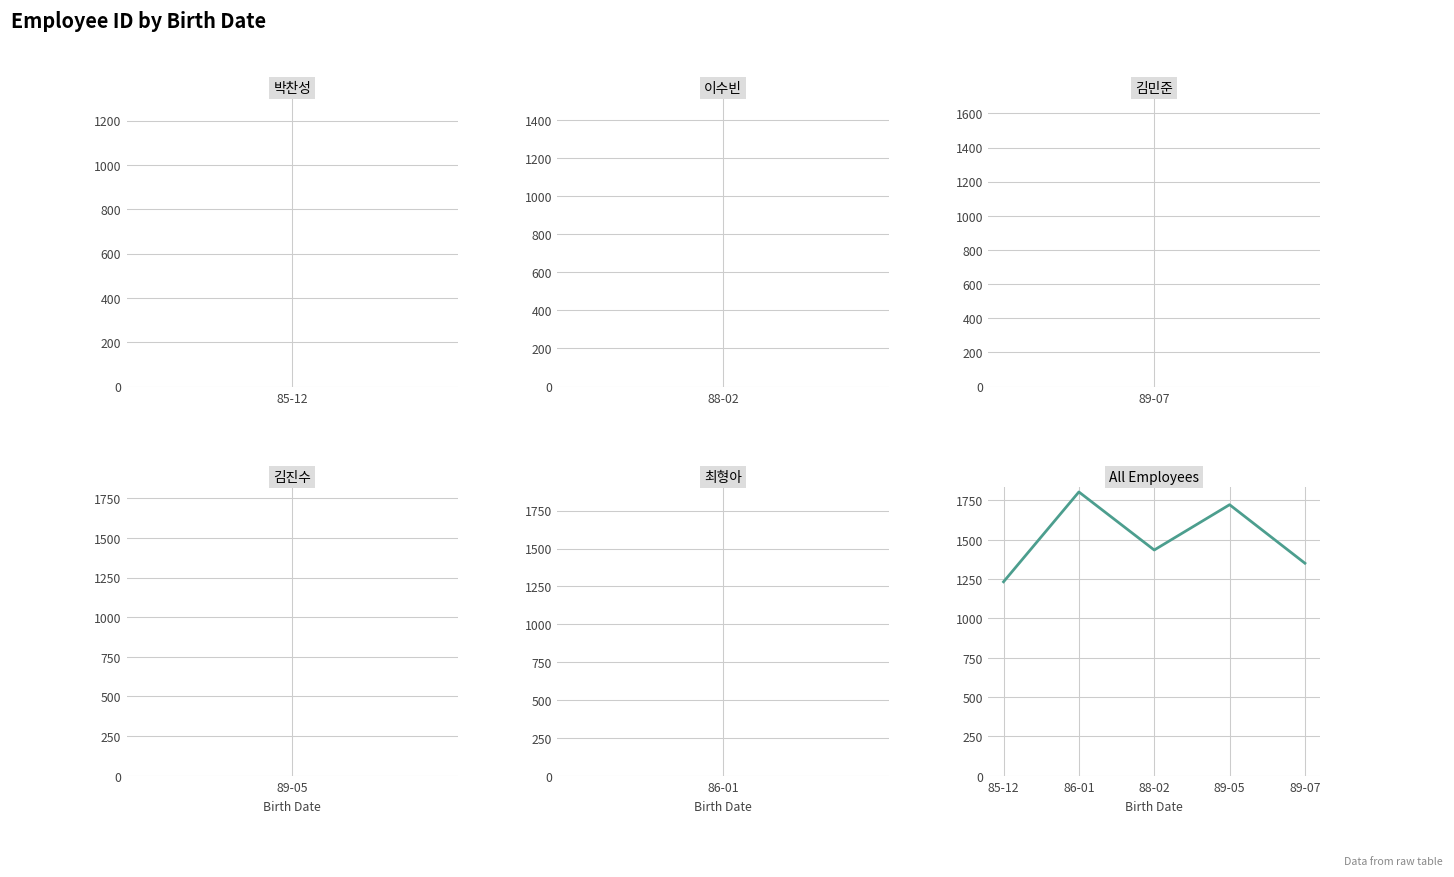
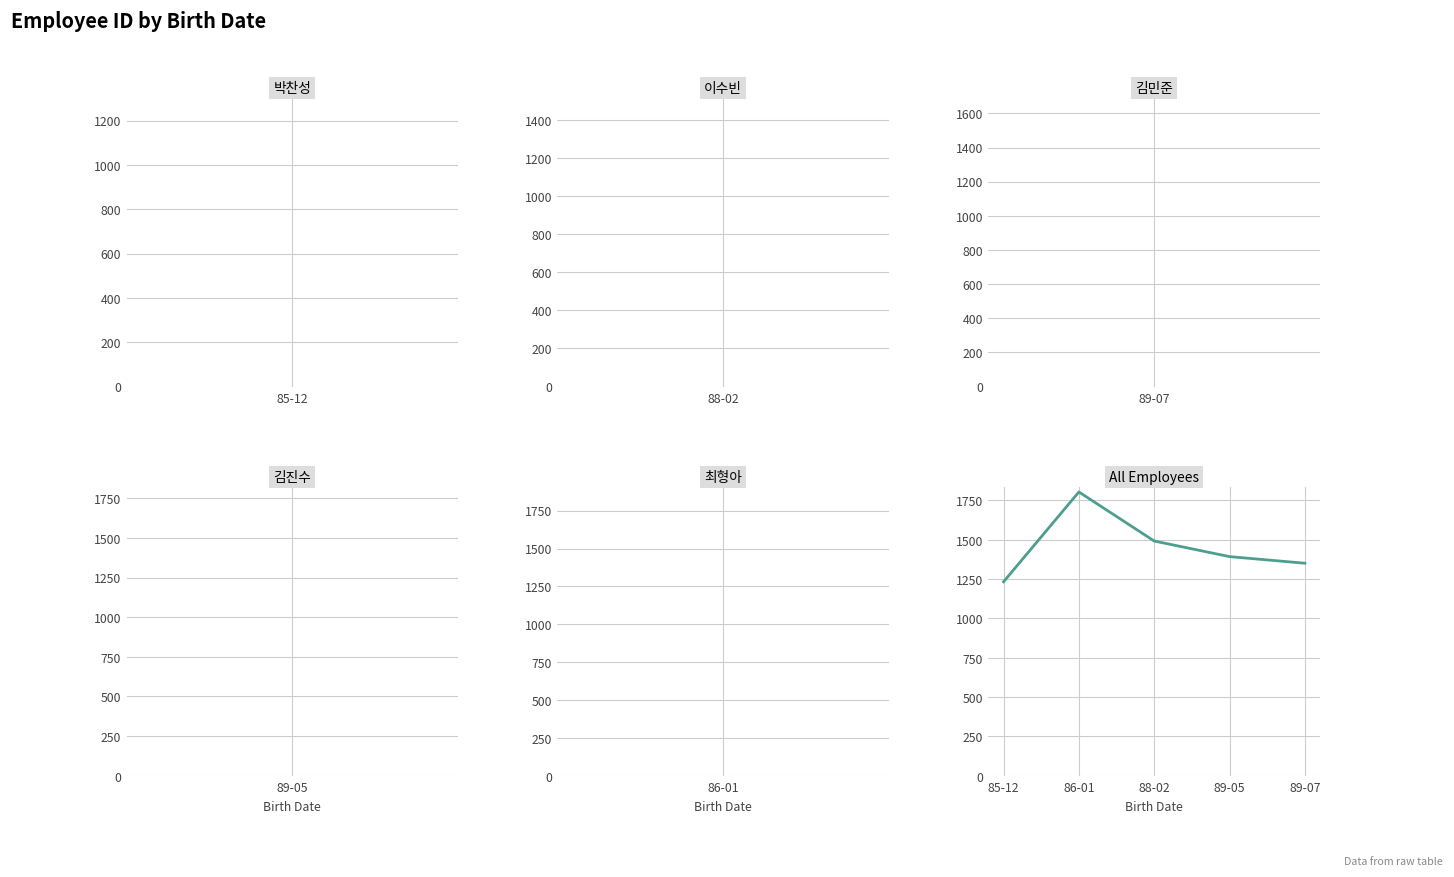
All Employees, 88-02: 1440 -> 1490
All Employees, 89-05: 1720 -> 1390
